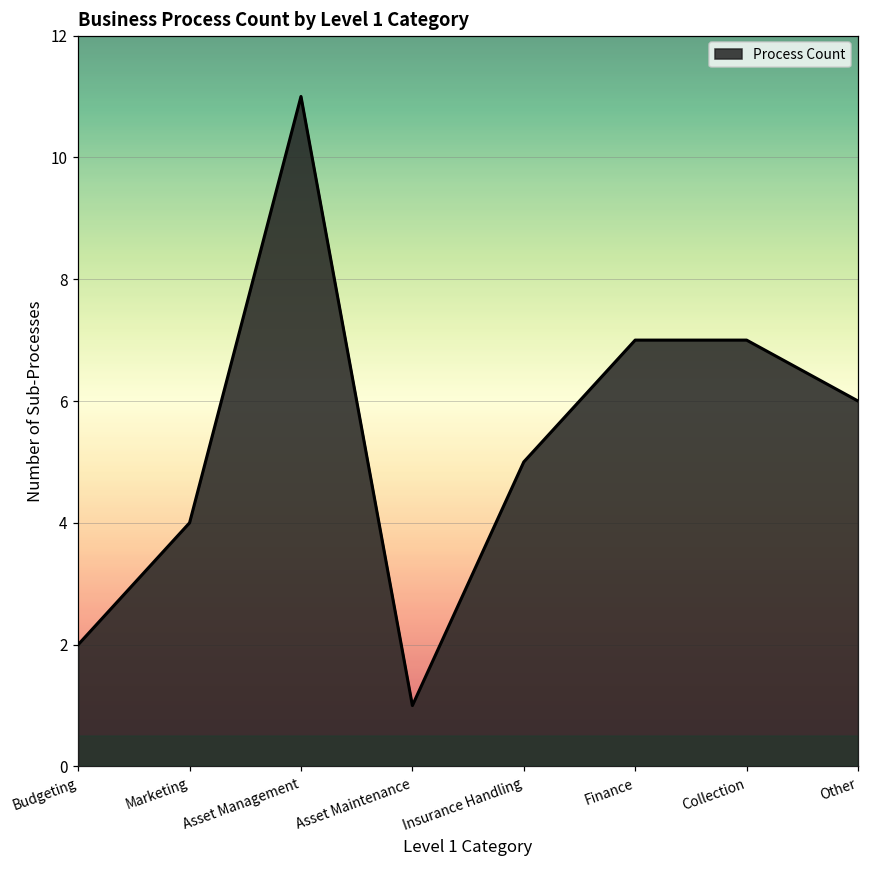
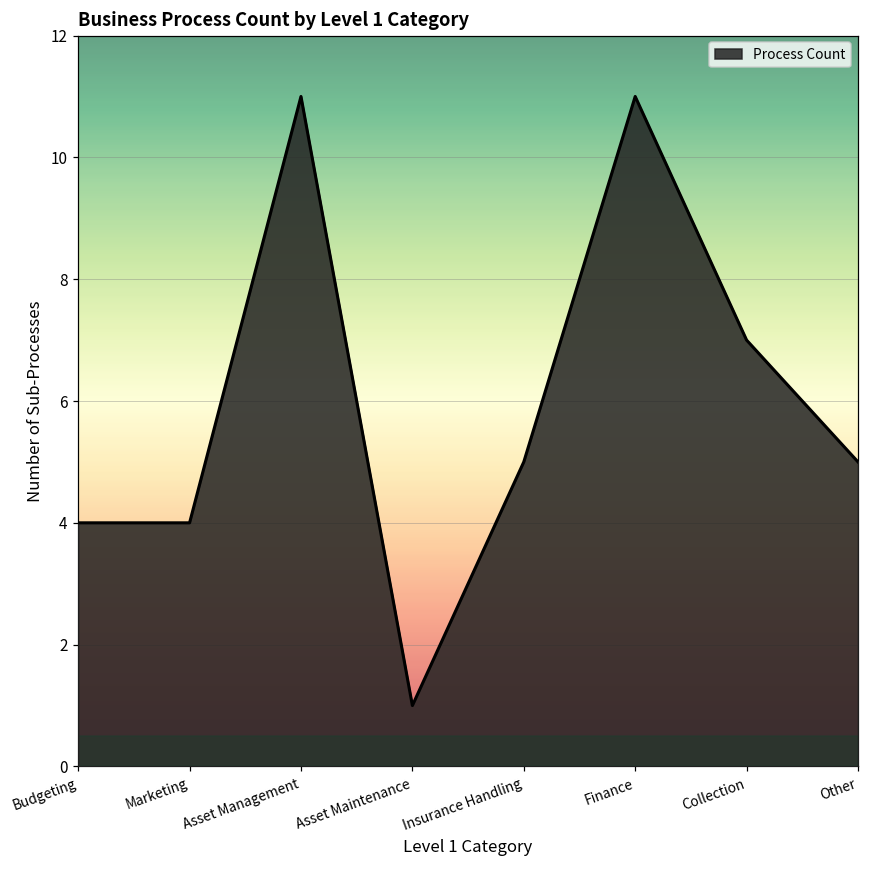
Budgeting: 2 -> 4
Finance: 7 -> 11
Other: 6 -> 5
